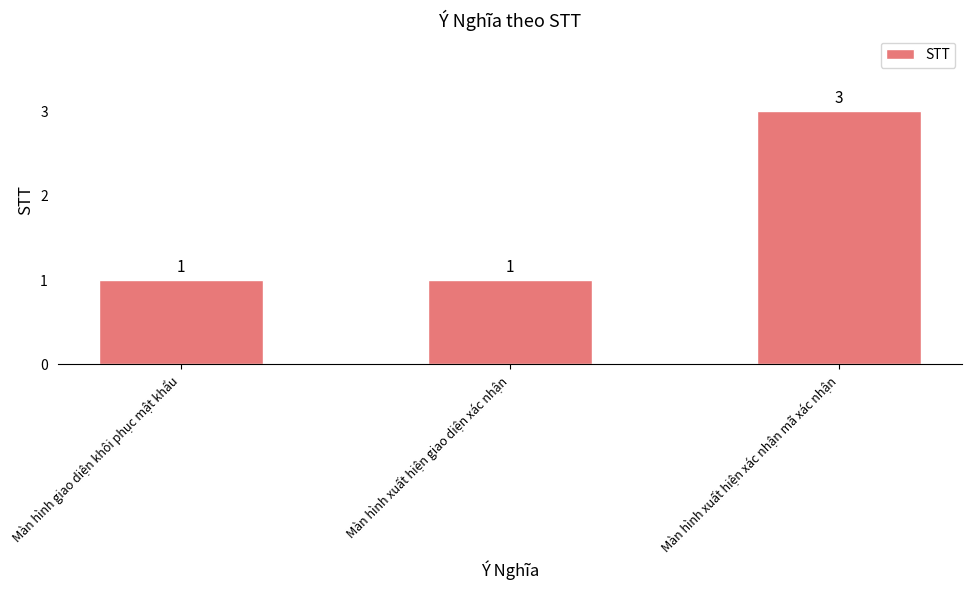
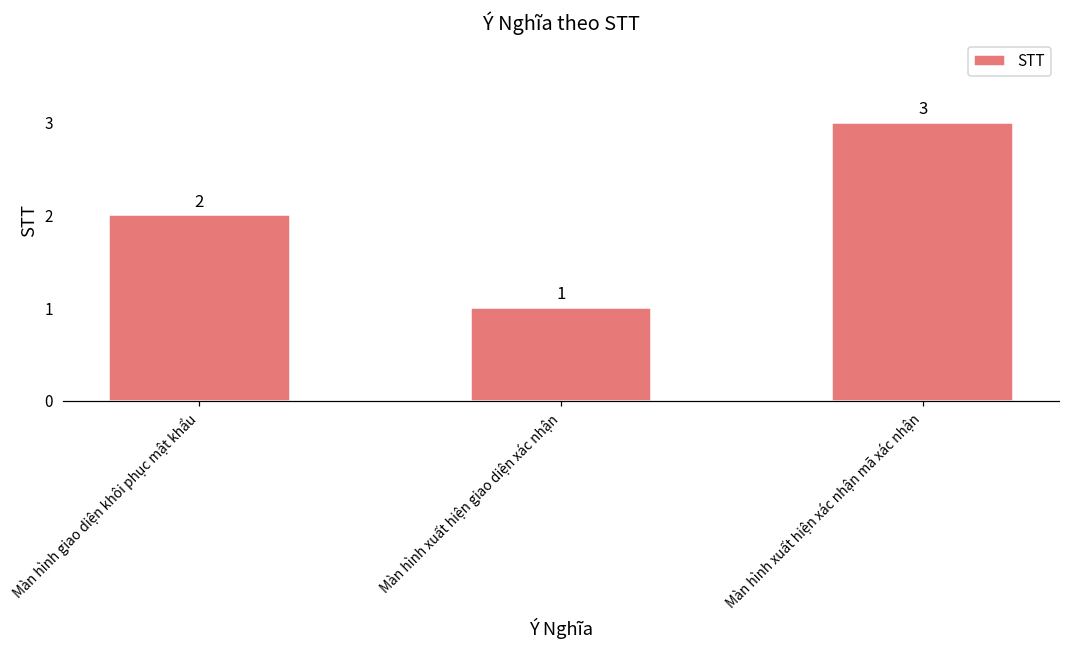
Màn hình giao diện khôi phục mật khẩu: 1 -> 2
